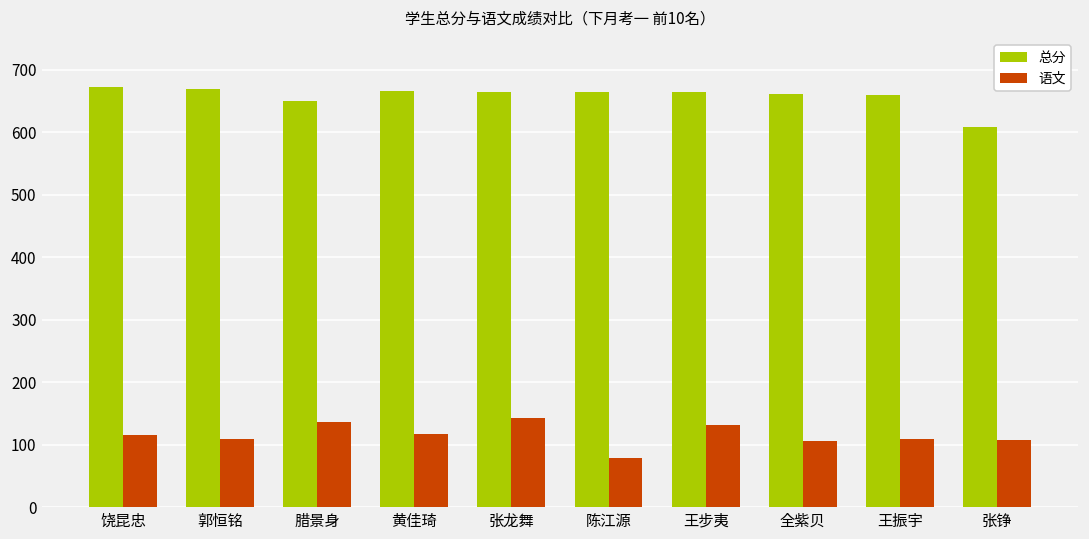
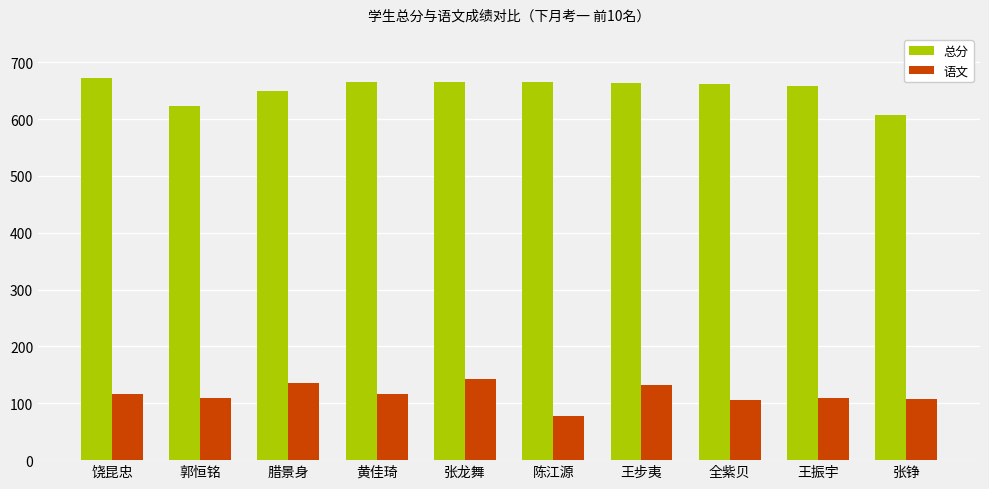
总分, 郭恒铭: 670 -> 620
